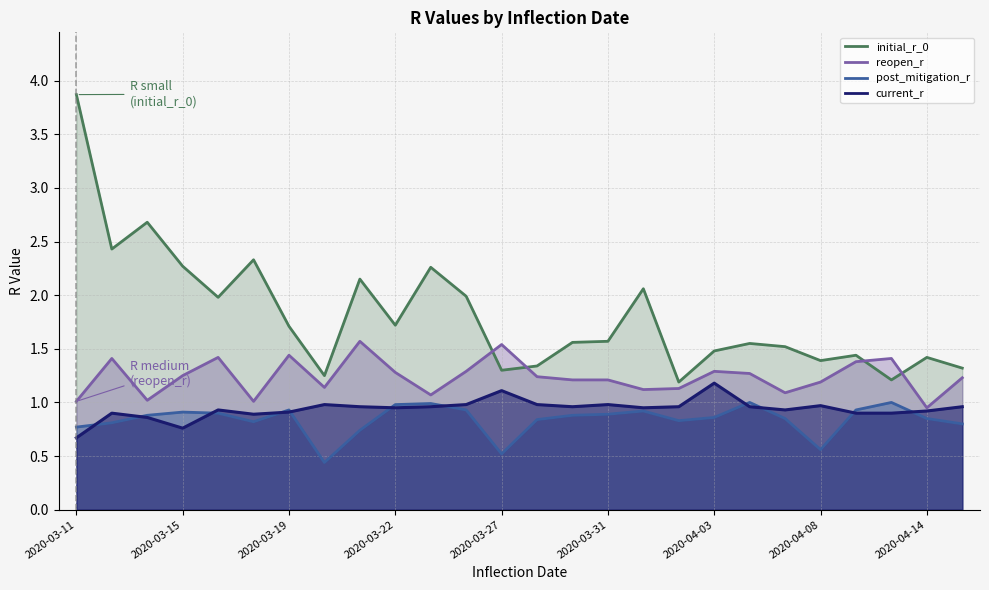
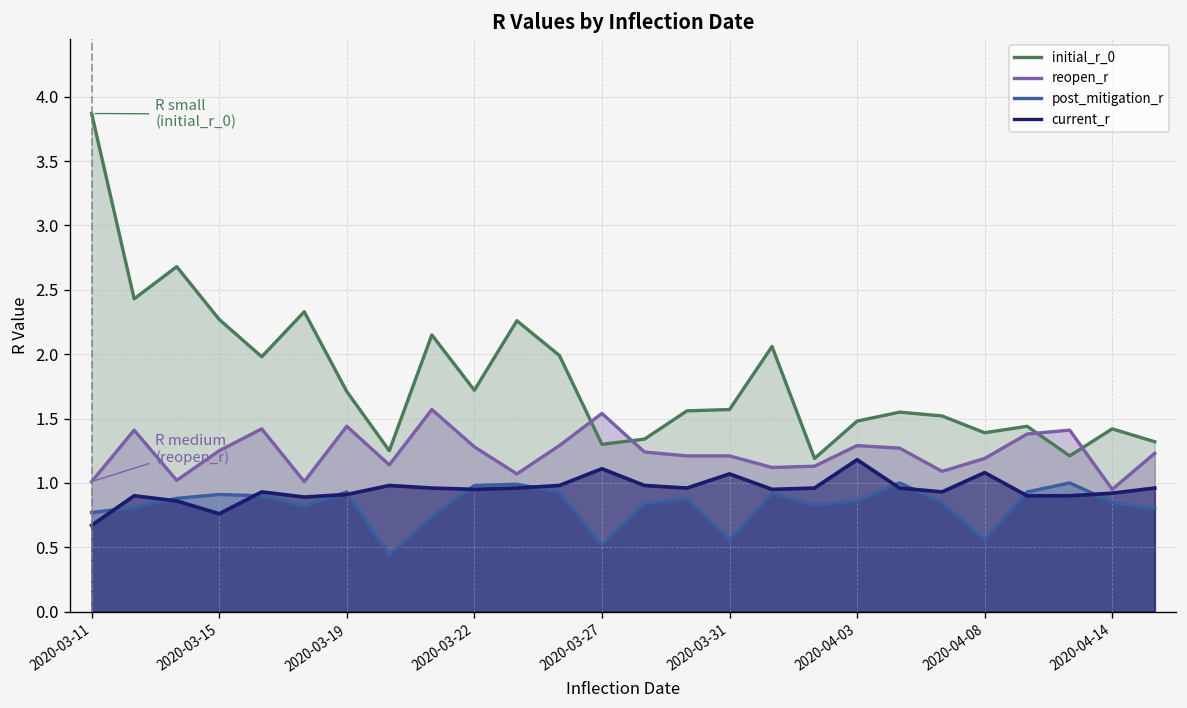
post_mitigation_r, 2020-03-31: 0.89 -> 0.56
current_r, 2020-03-31: 0.98 -> 1.07
current_r, 2020-04-08: 0.97 -> 1.08
